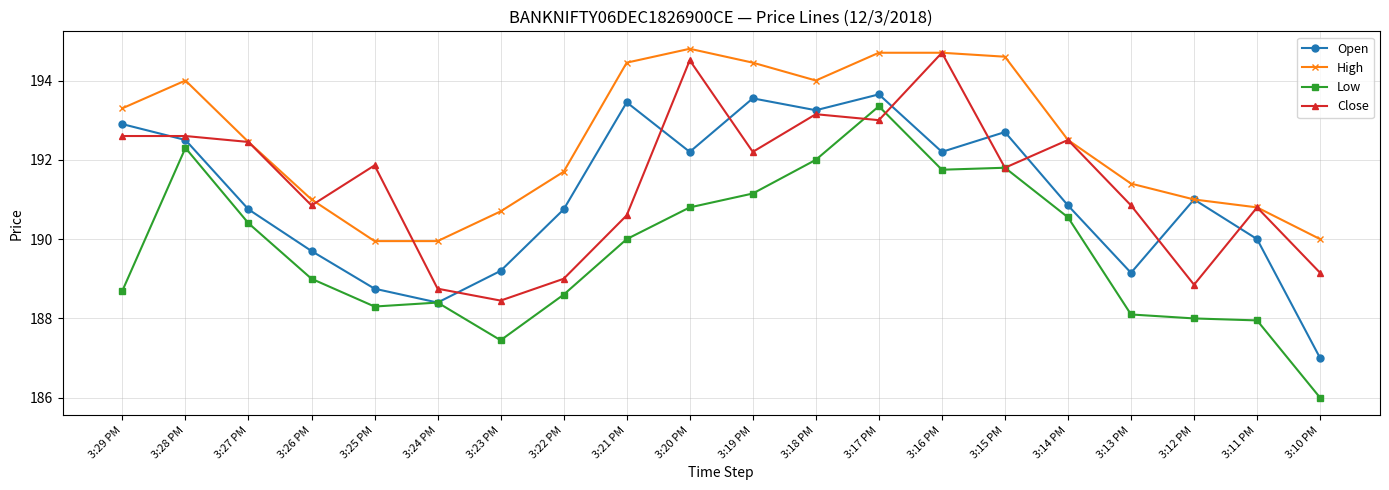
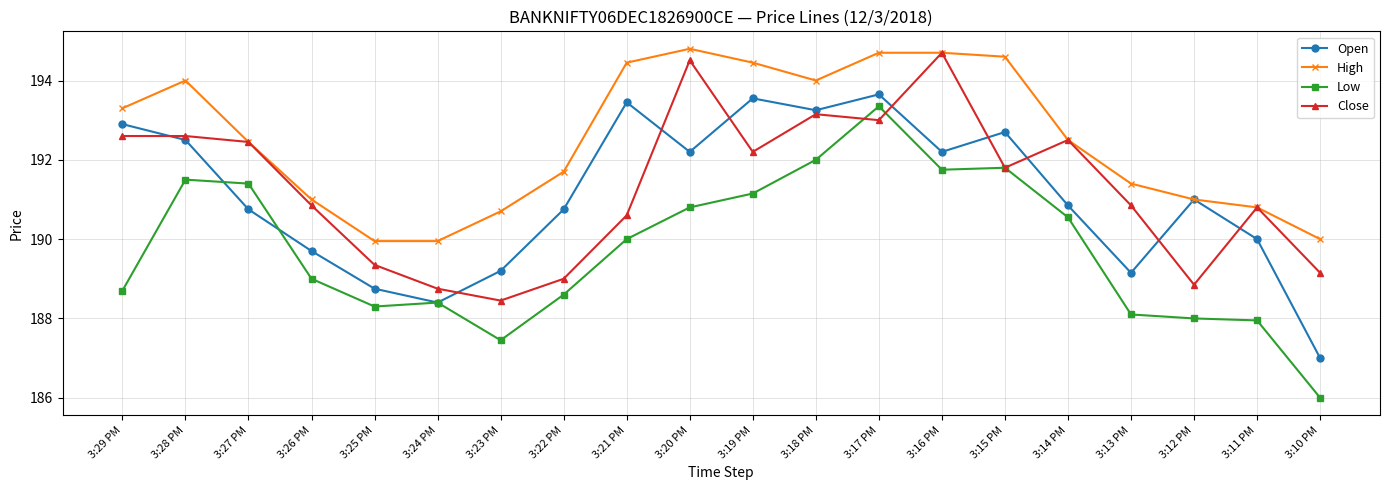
Low, 3:28 PM: 192.3 -> 191.5
Low, 3:27 PM: 190.4 -> 191.4
Close, 3:25 PM: 191.9 -> 189.4
